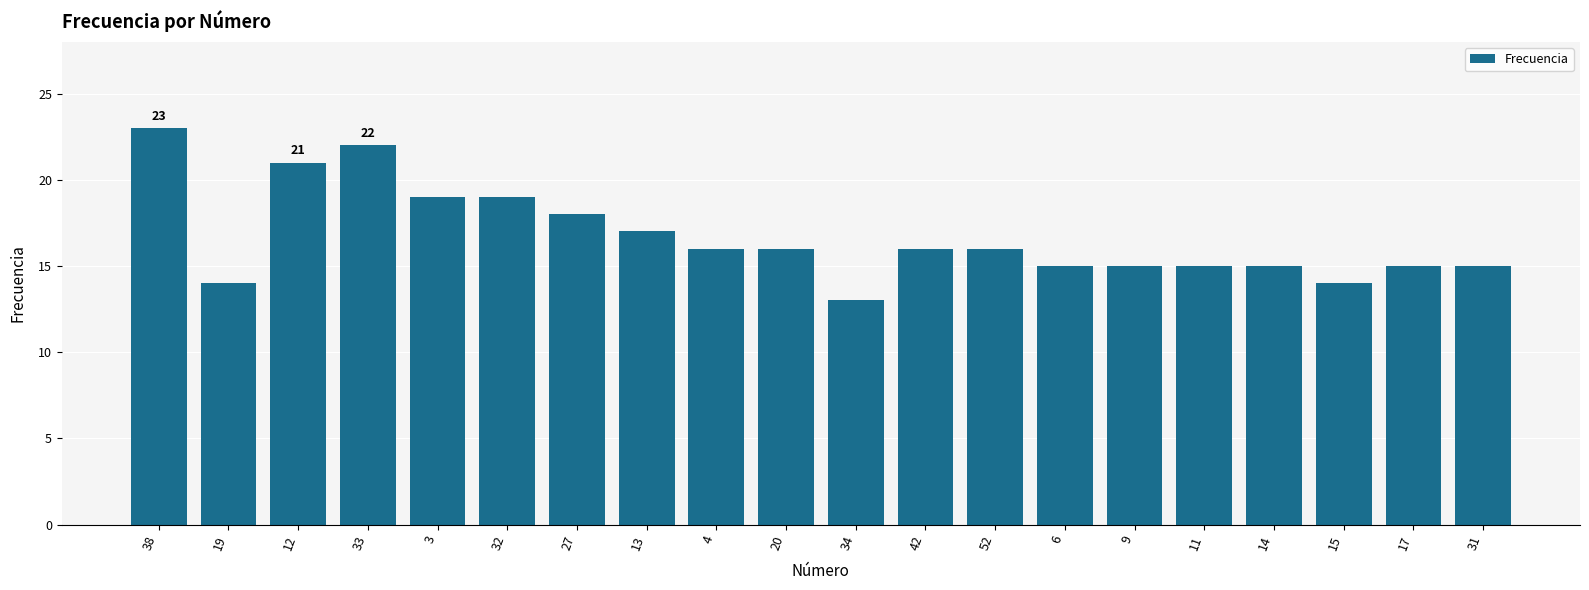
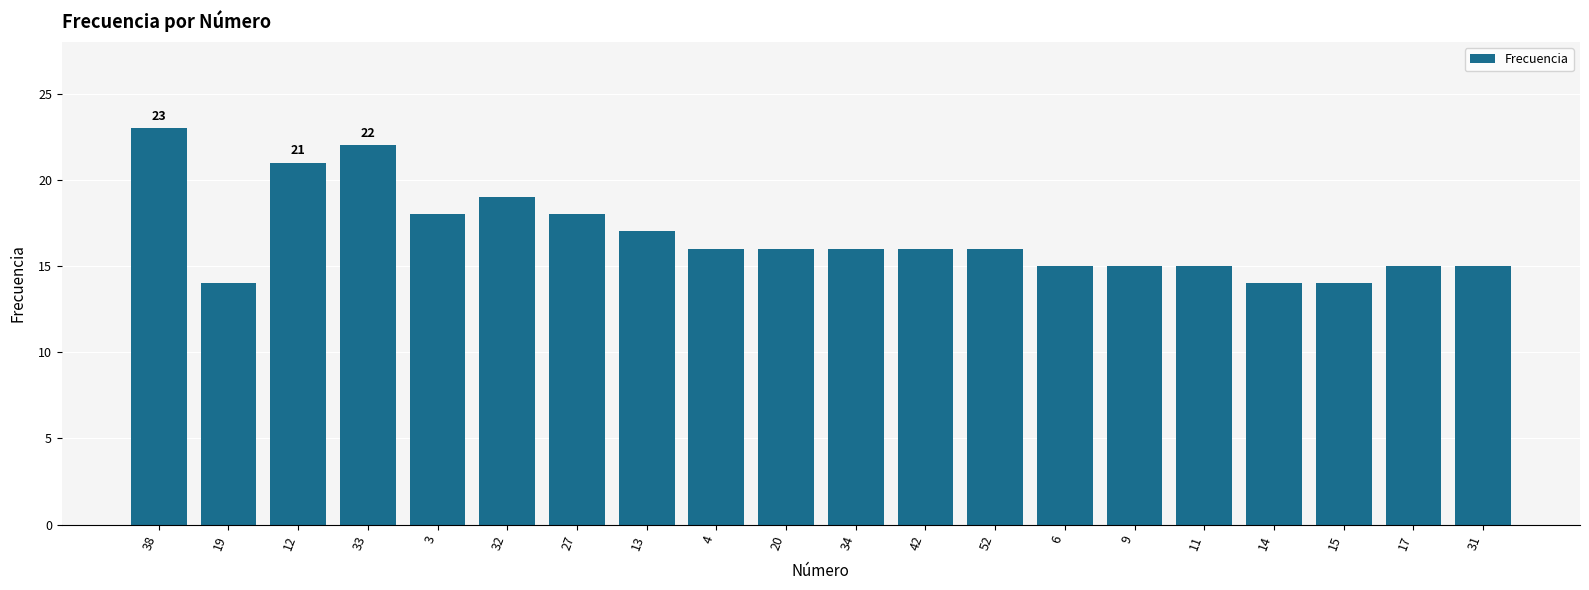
3: 19 -> 18
34: 13 -> 16
14: 15 -> 14
